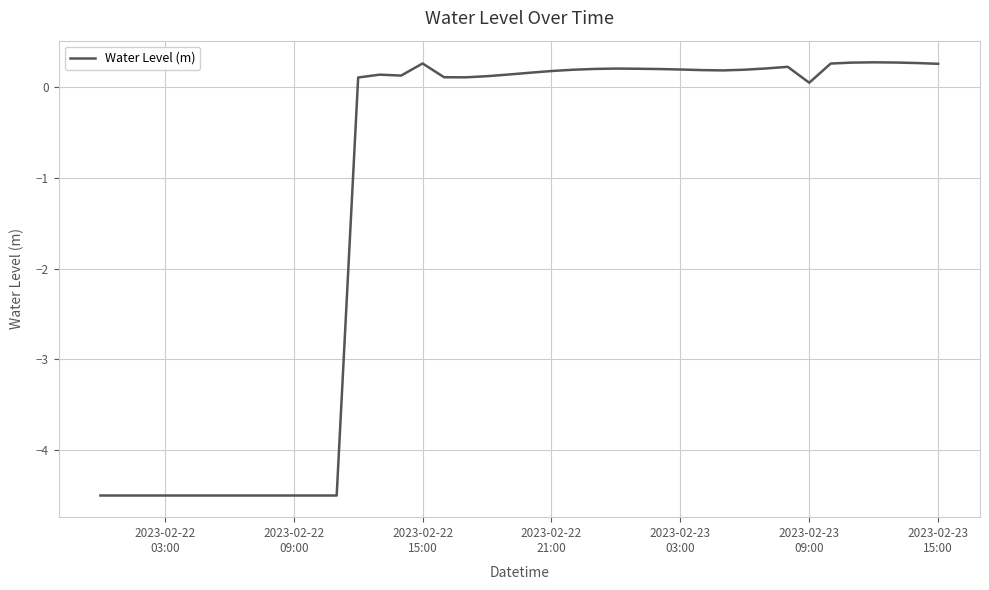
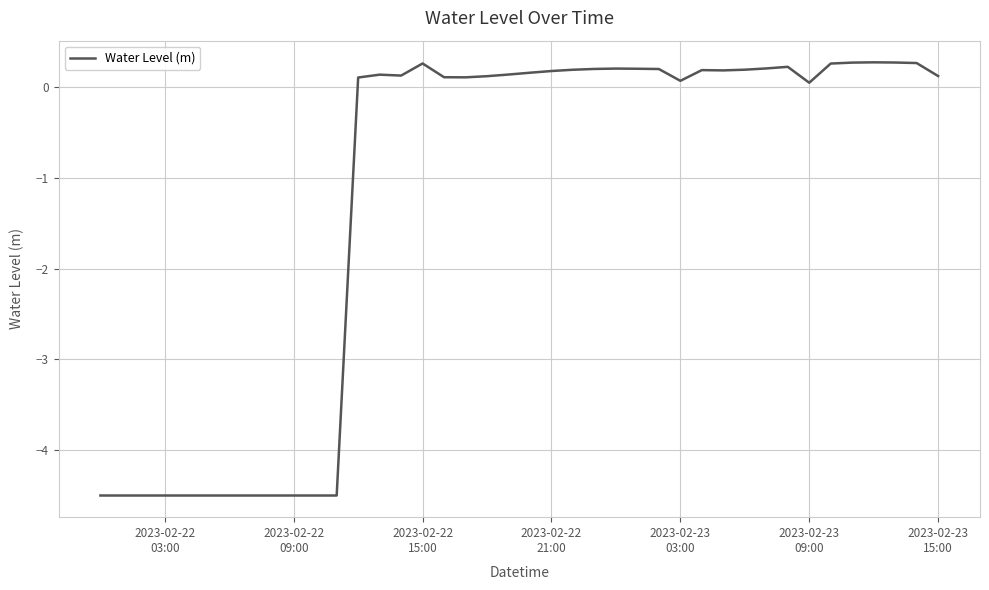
2023-02-23 03:00: 0.2 -> 0.1
2023-02-23 15:00: 0.3 -> 0.1
